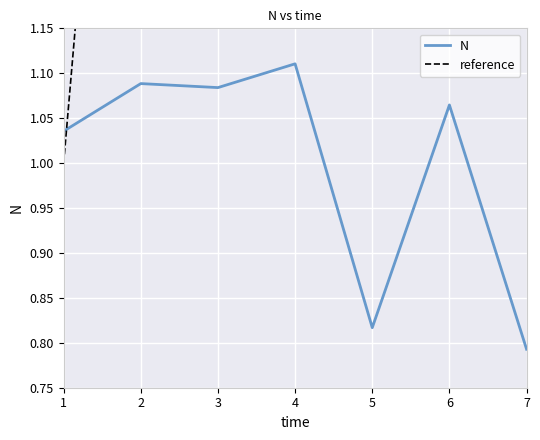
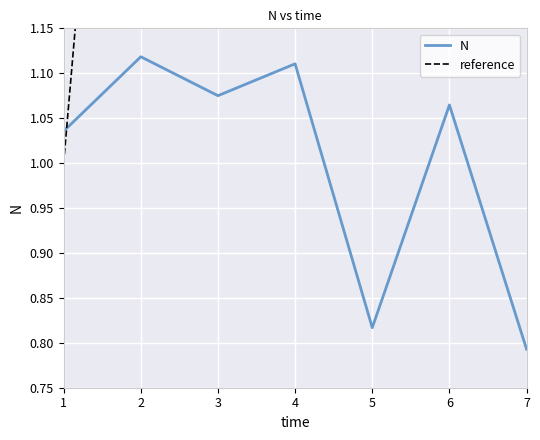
N, 2: 1.09 -> 1.12
N, 3: 1.084 -> 1.075
